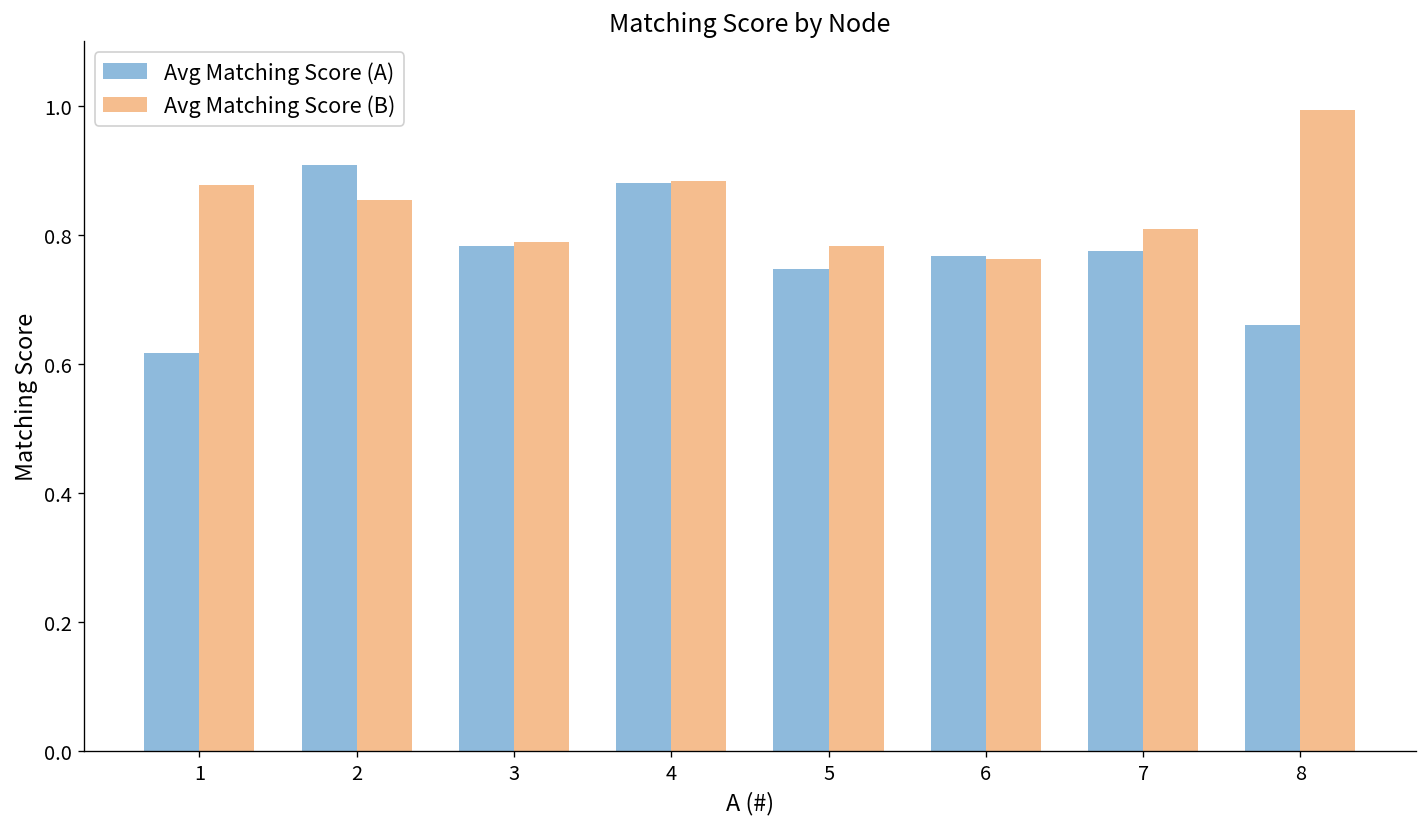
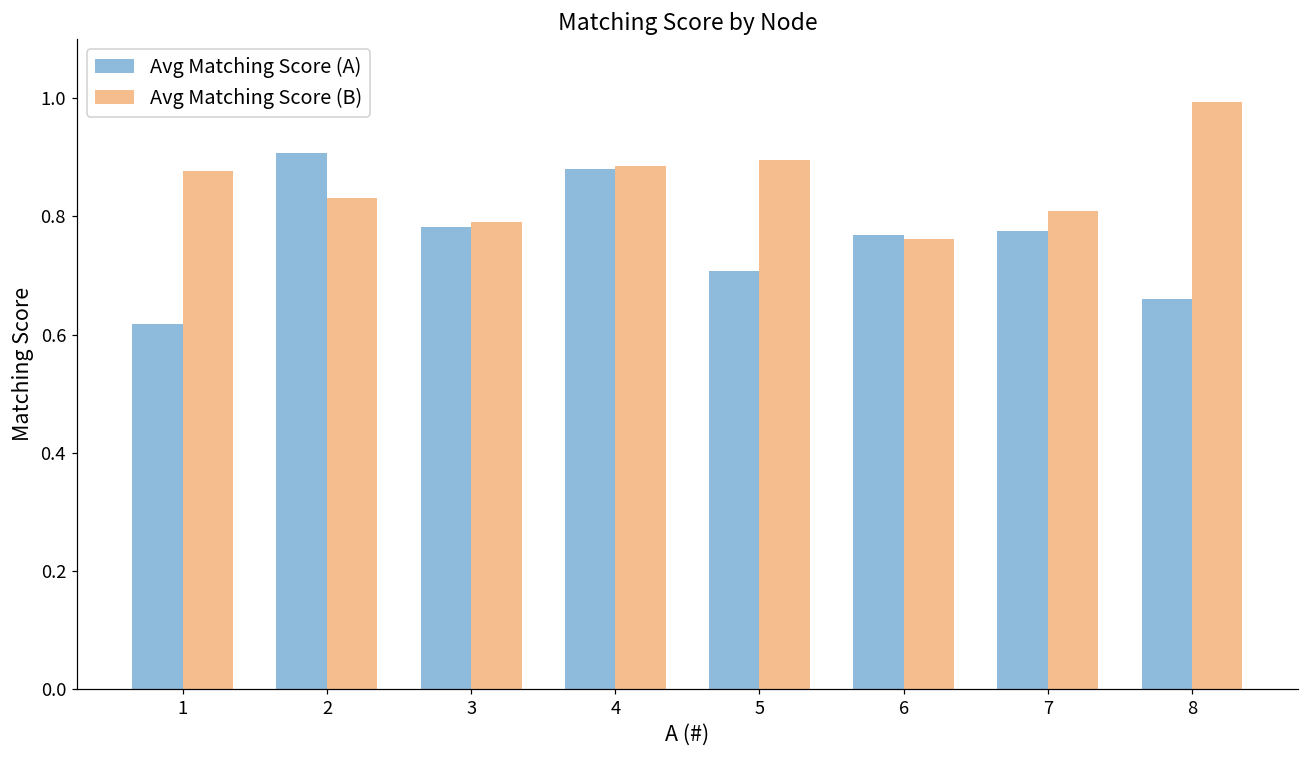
Avg Matching Score (B), 2: 0.85 -> 0.83
Avg Matching Score (A), 5: 0.75 -> 0.71
Avg Matching Score (B), 5: 0.78 -> 0.90
